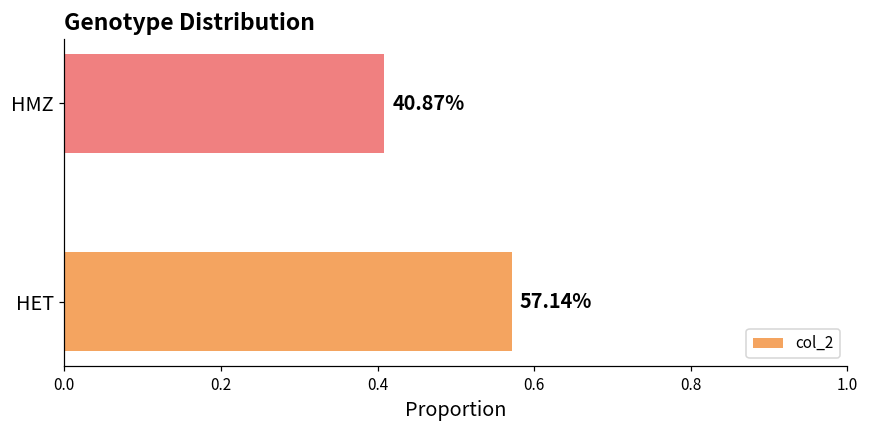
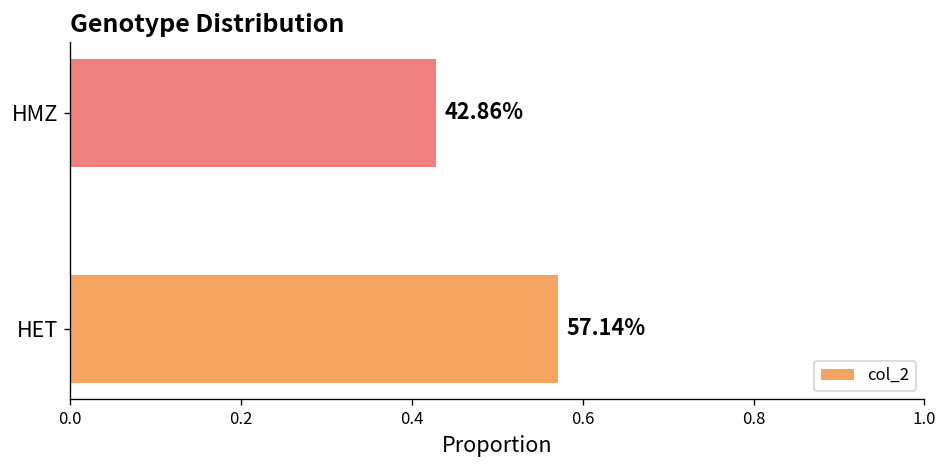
HMZ: 40.87% -> 42.86%
